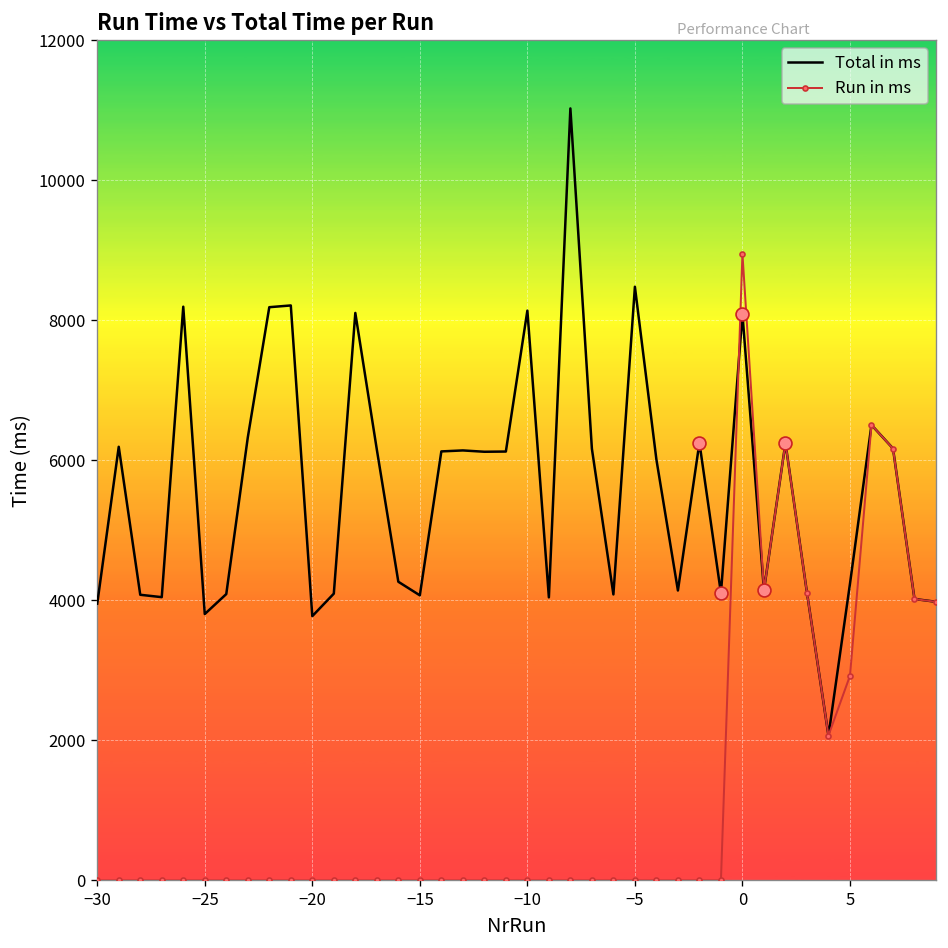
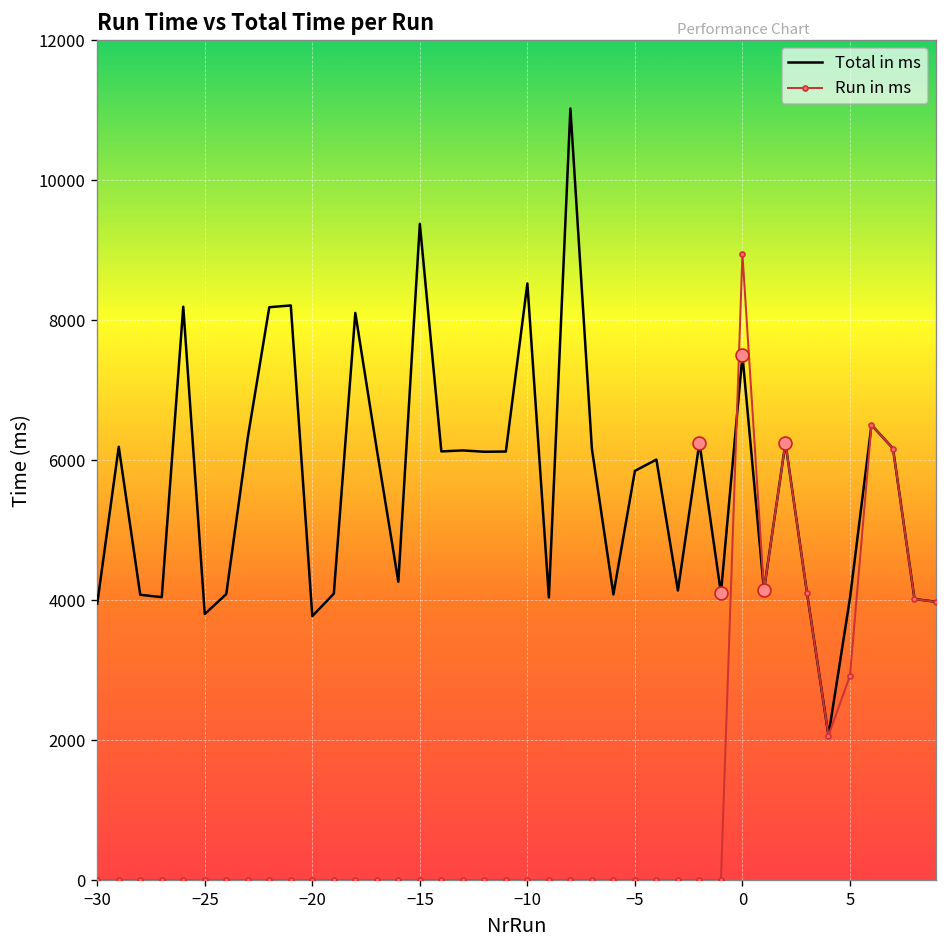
Total in ms, −15: 4100 -> 9400
Total in ms, −10: 8100 -> 8500
Total in ms, −5: 8500 -> 5800
Total in ms, 0: 8100 -> 7500
Total in ms, 5: 4200 -> 4000
